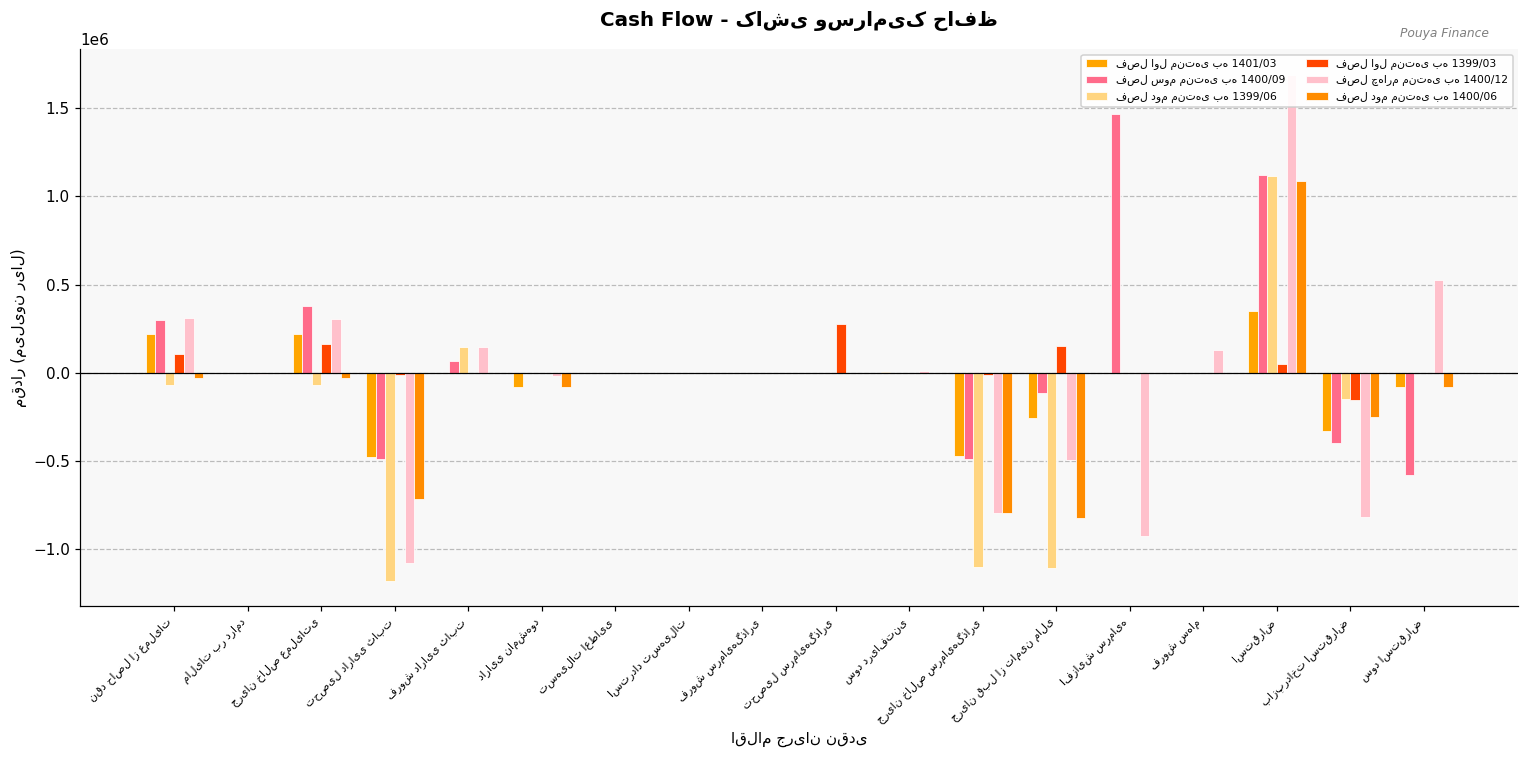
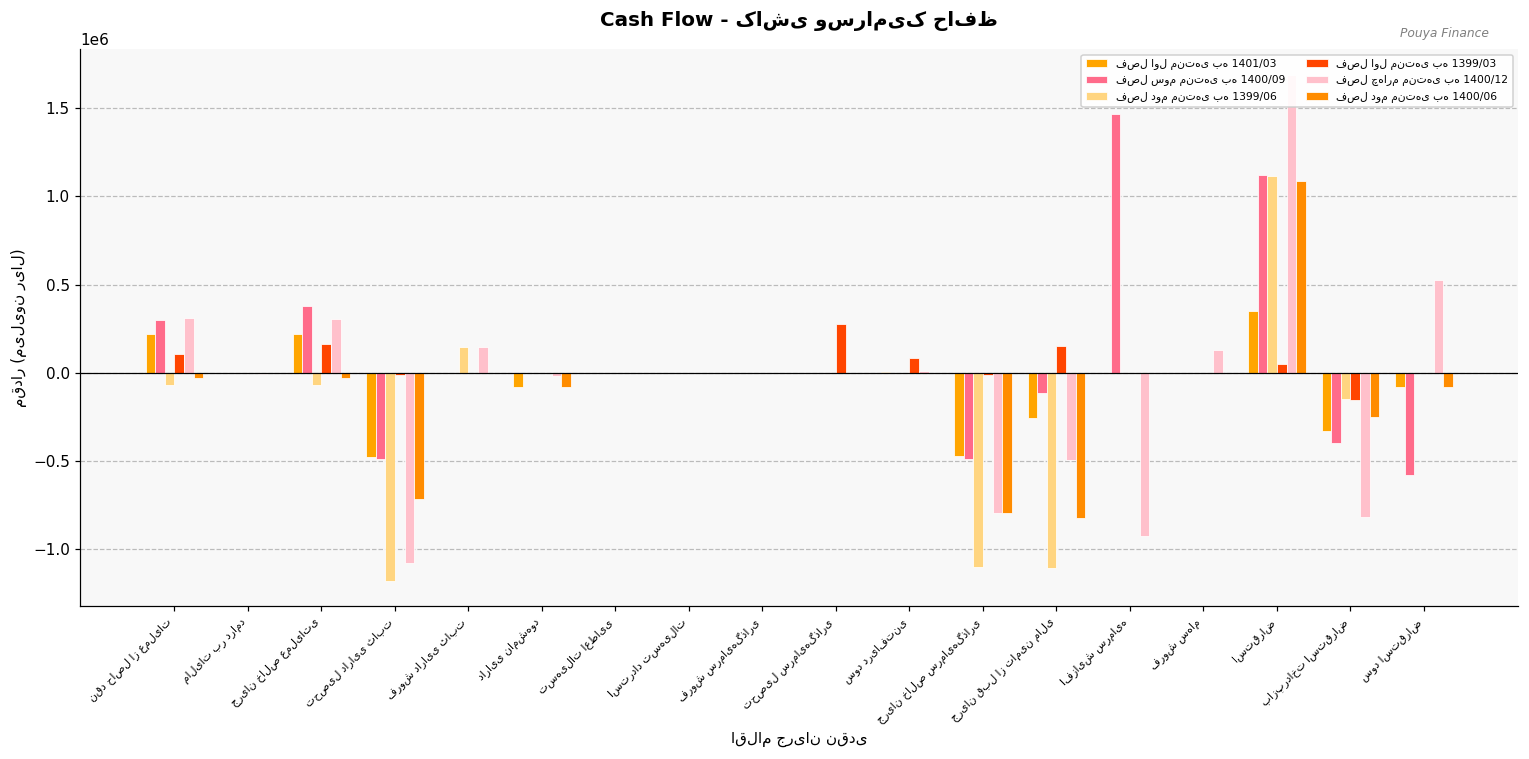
فصل سوم منتهی به 1400/09, فروش دارایی ثابت: 60000 -> 0
فصل اول منتهی به 1399/03, سود دریافتنی: 0 -> 90000
